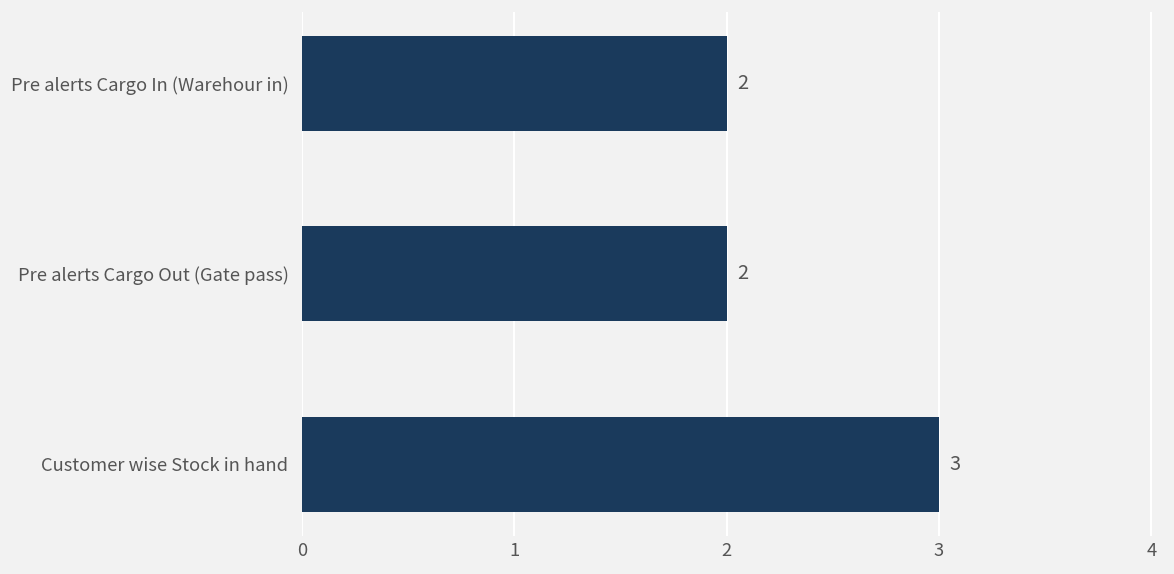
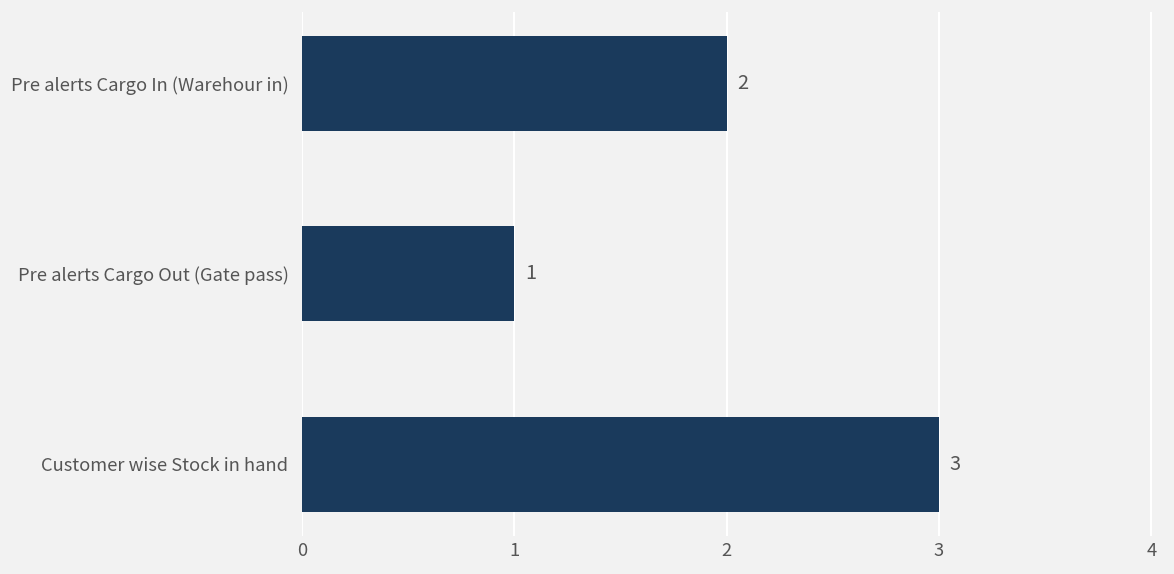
Pre alerts Cargo Out (Gate pass): 2 -> 1
